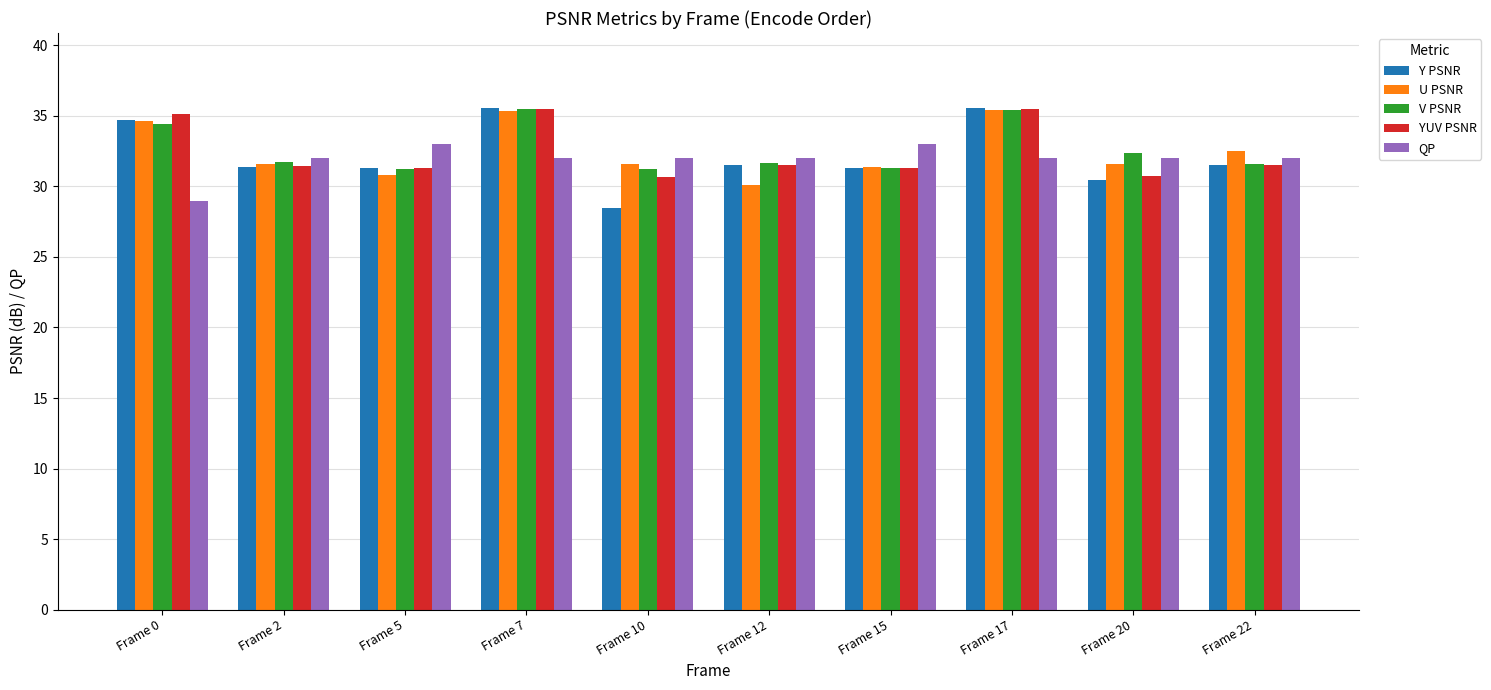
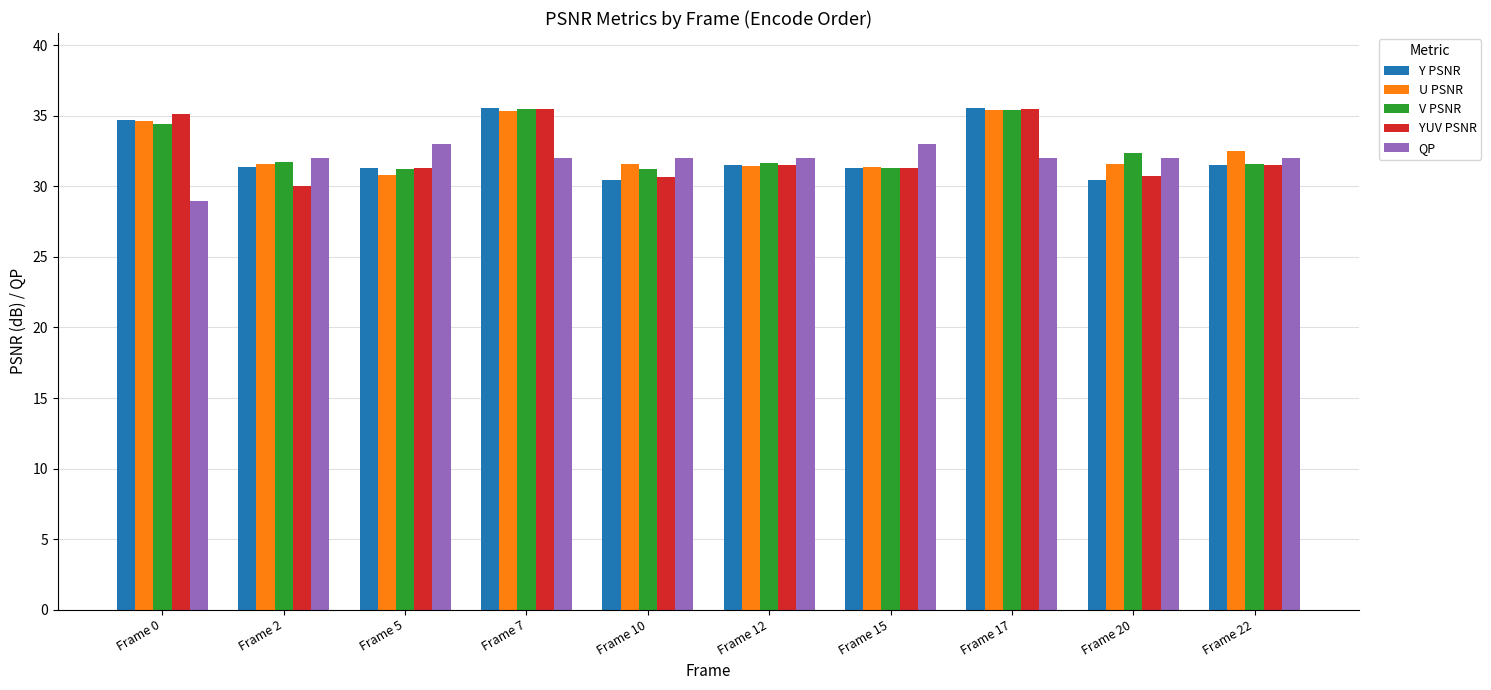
YUV PSNR, Frame 2: 31.5 -> 30.0
Y PSNR, Frame 10: 28.4 -> 30.5
U PSNR, Frame 12: 30.1 -> 31.4
